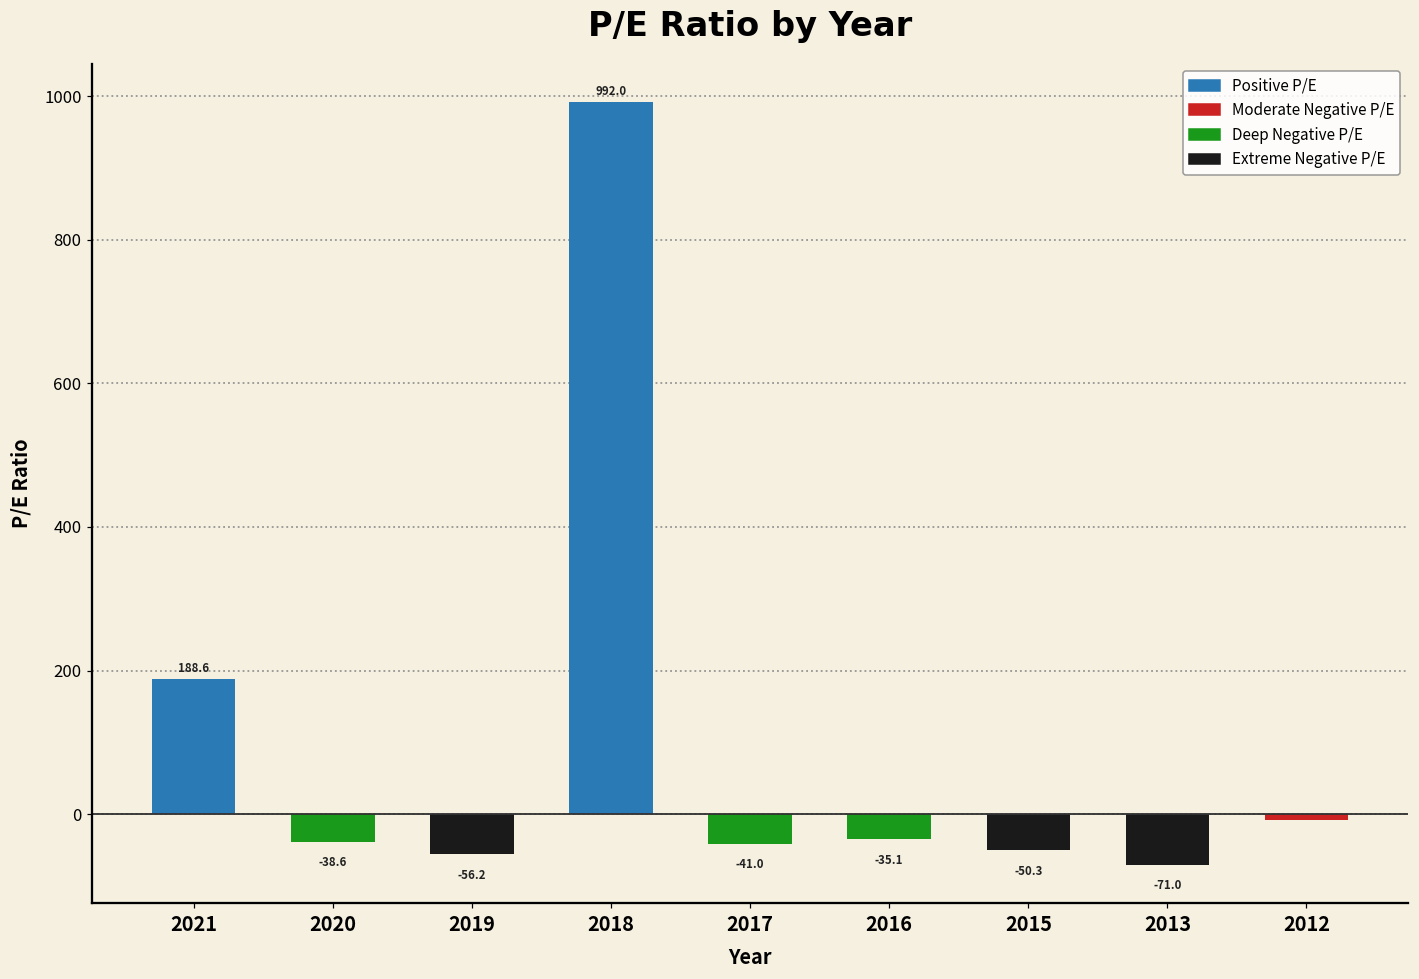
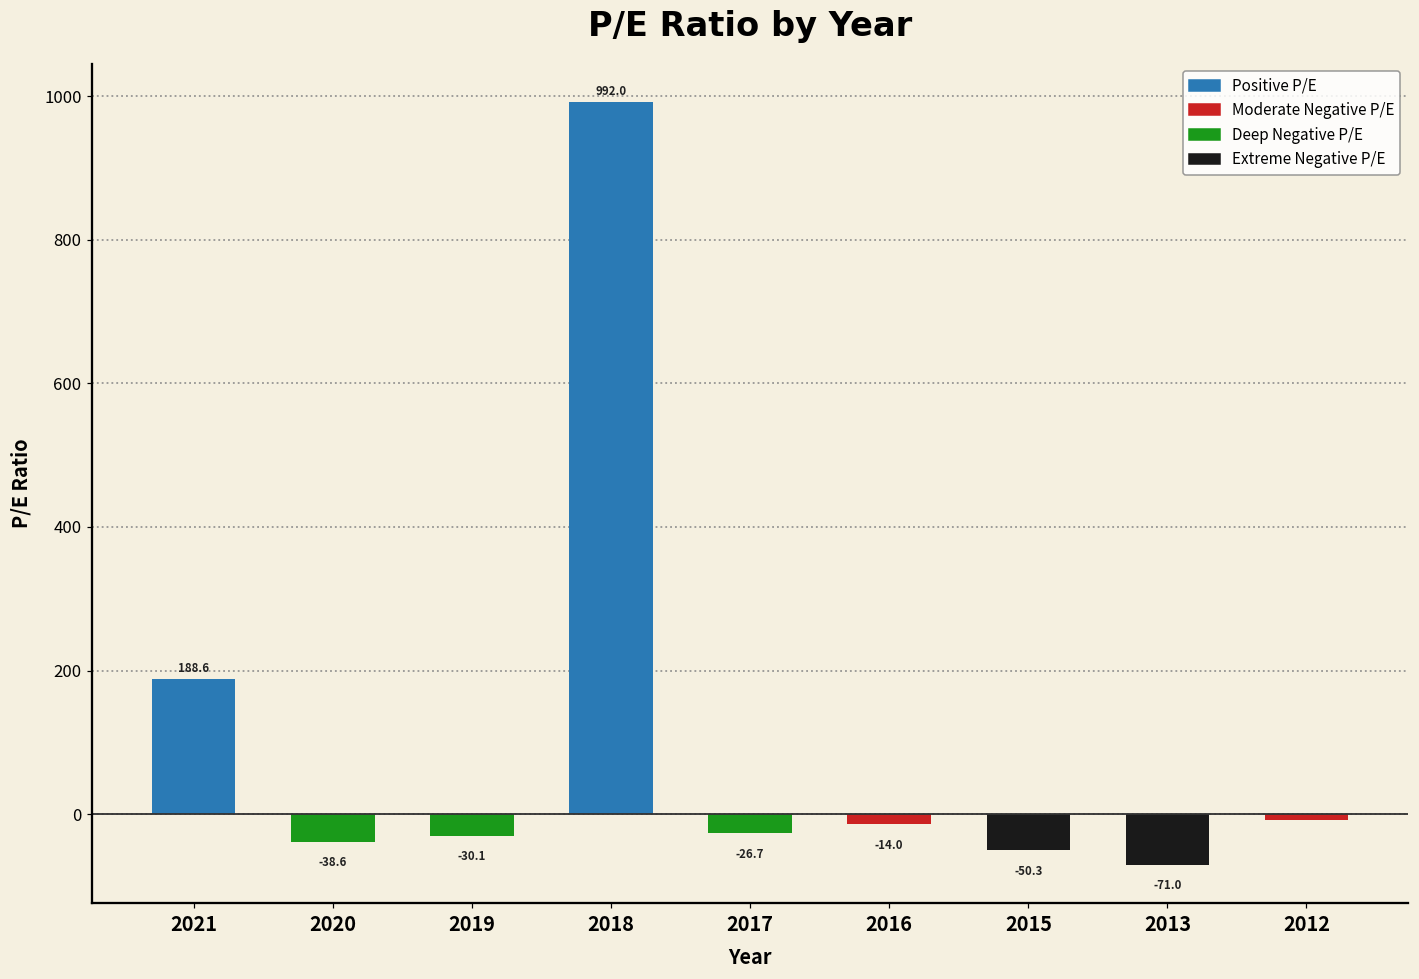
2019: -56.2 -> -30.1
2017: -41.0 -> -26.7
2016: -35.1 -> -14.0
